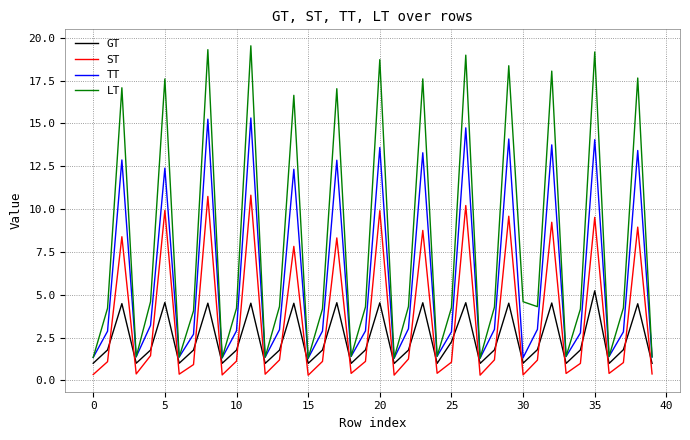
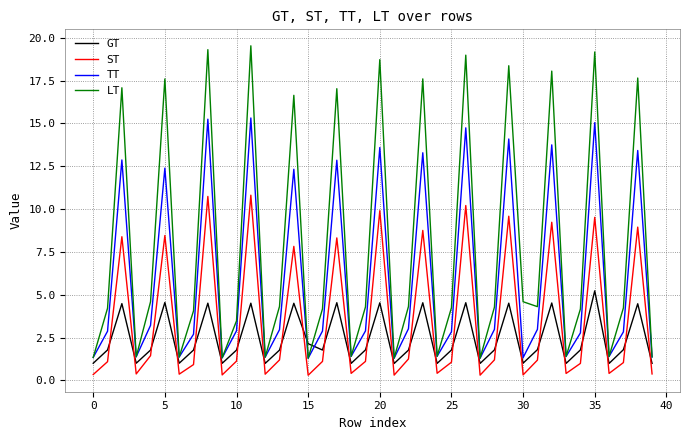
ST, 5: 9.9 -> 8.5
LT, 10: 4.2 -> 3.5
GT, 15: 1.0 -> 2.1
GT, 25: 2.2 -> 1.8
TT, 35: 14.0 -> 15.0
